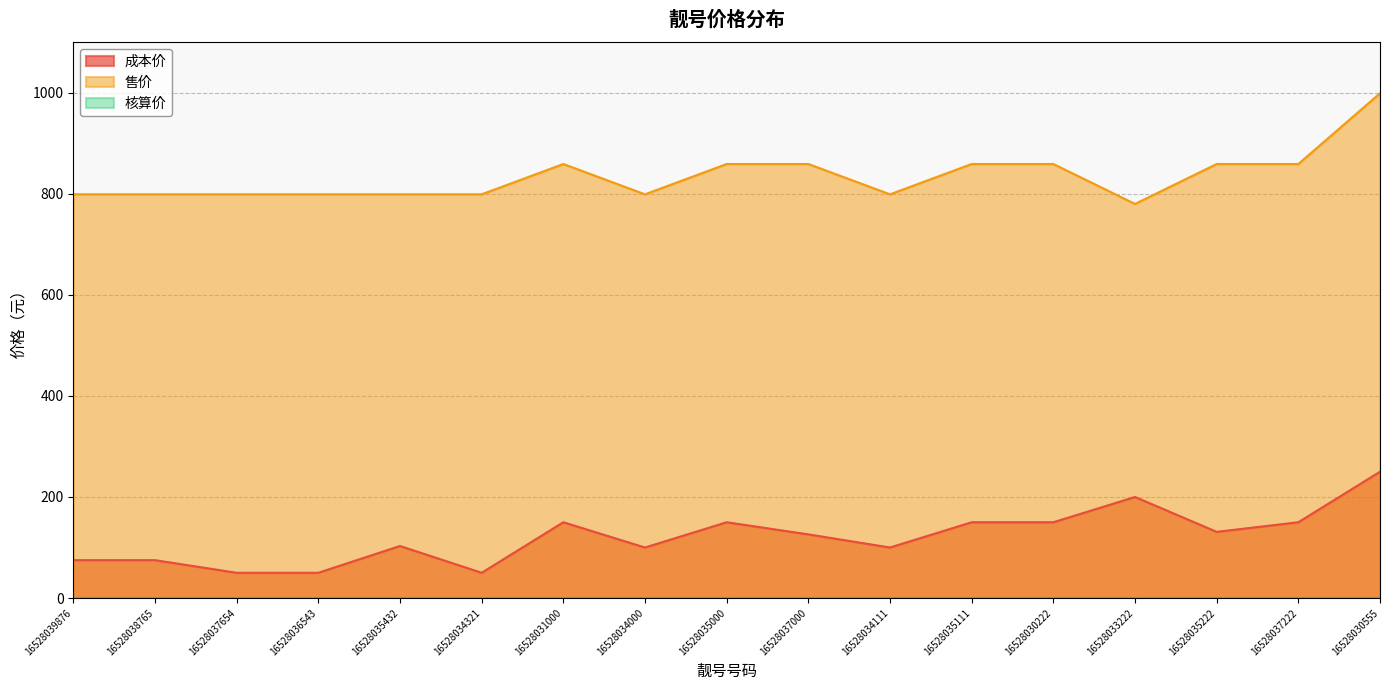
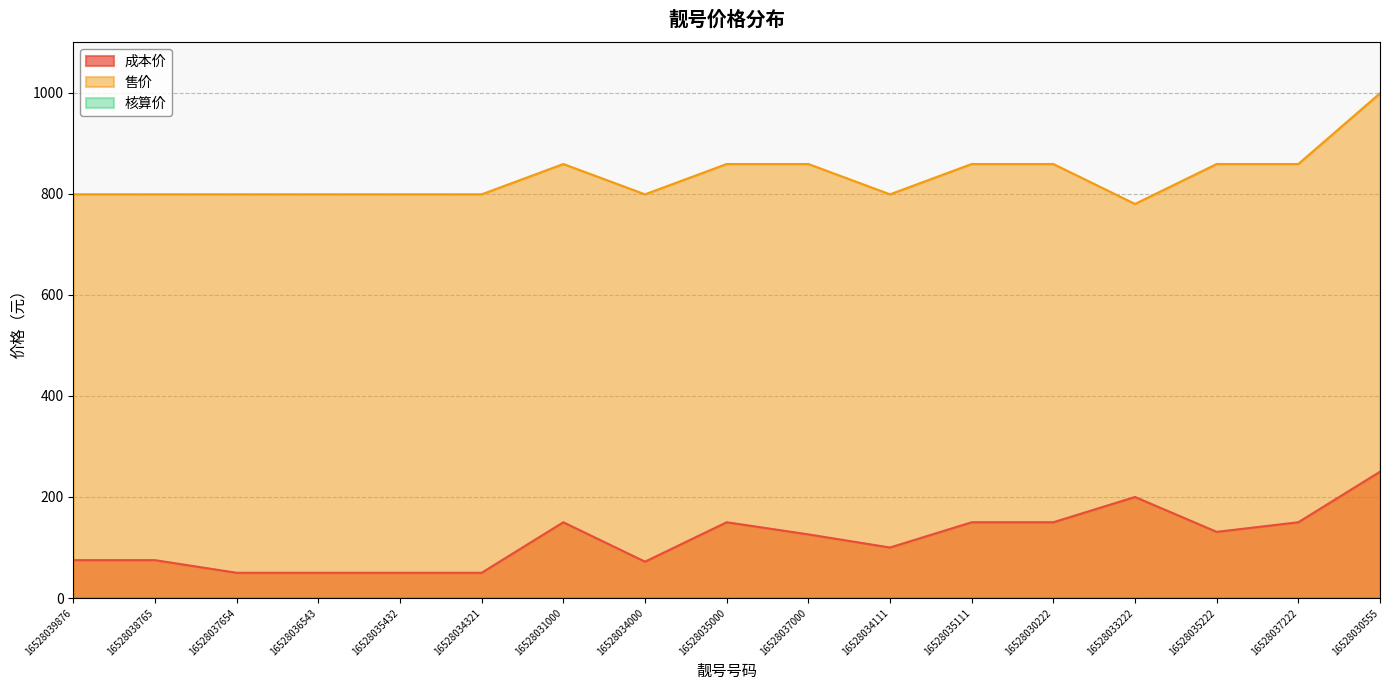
成本价, 16528035432: 100 -> 50
成本价, 16528034000: 100 -> 70
